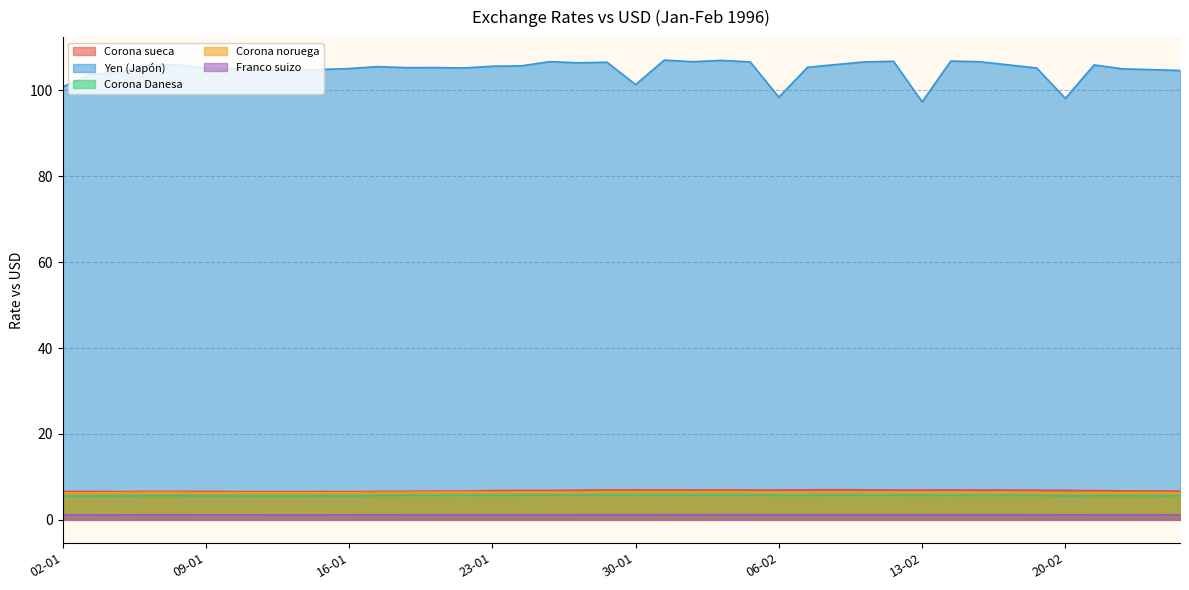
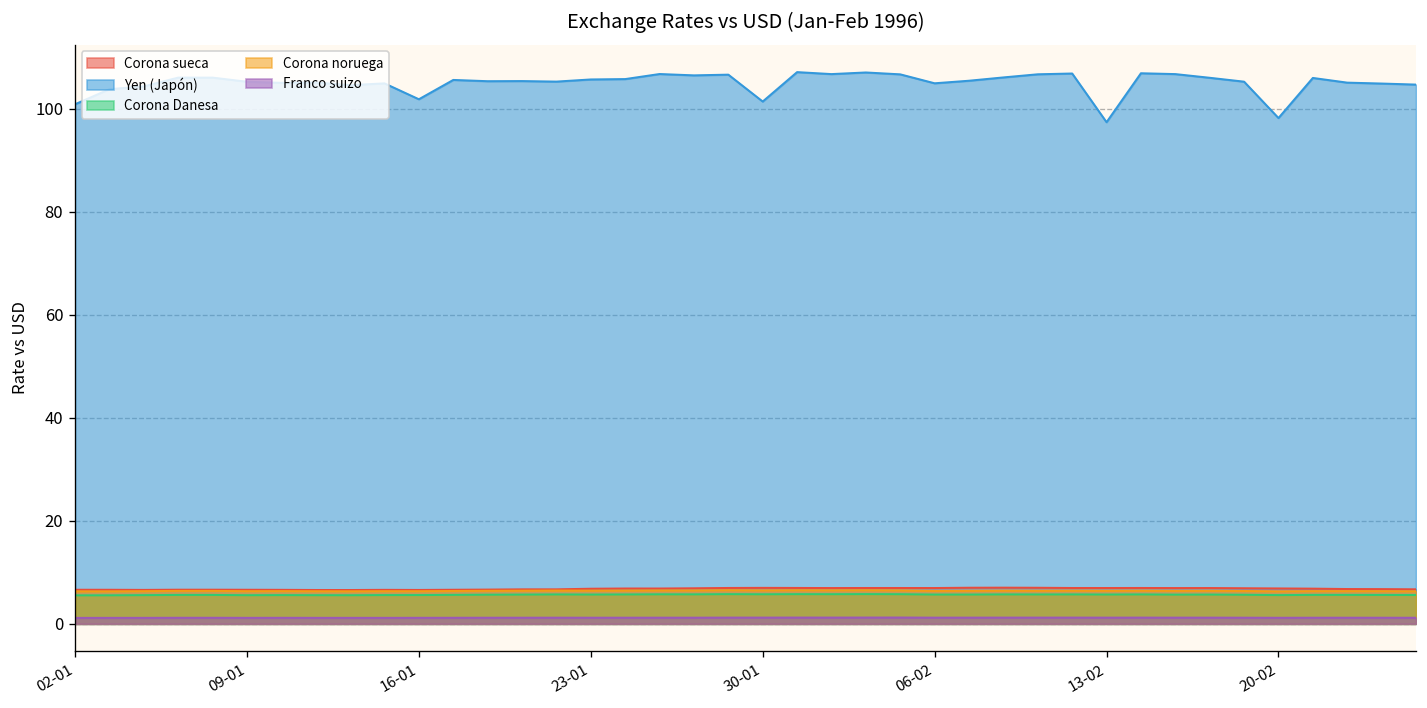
Yen (Japón), 16-01: 105 -> 102
Yen (Japón), 06-02: 98 -> 105
